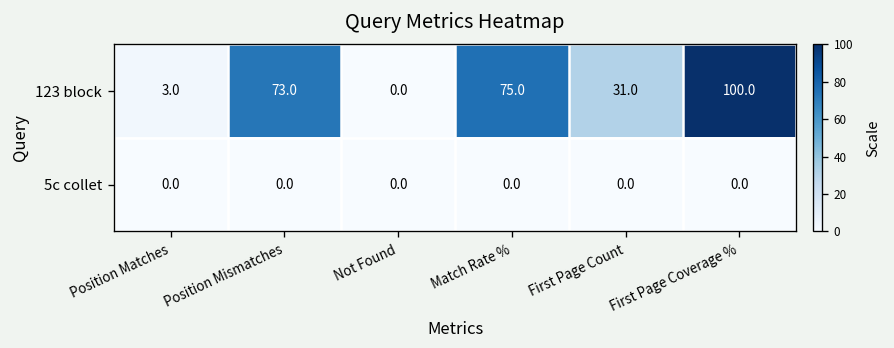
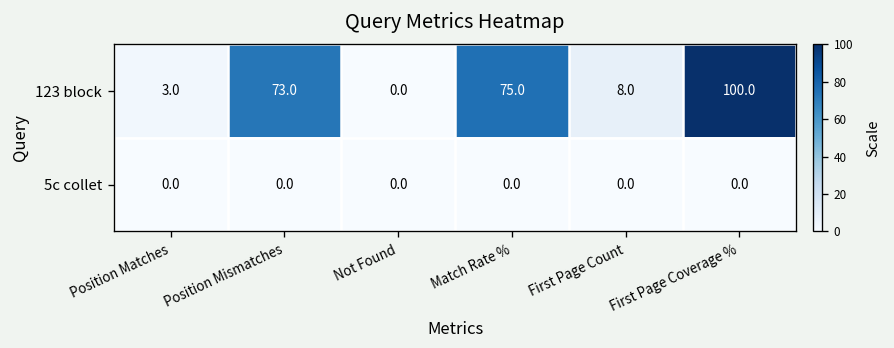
123 block, First Page Count: 31.0 -> 8.0
